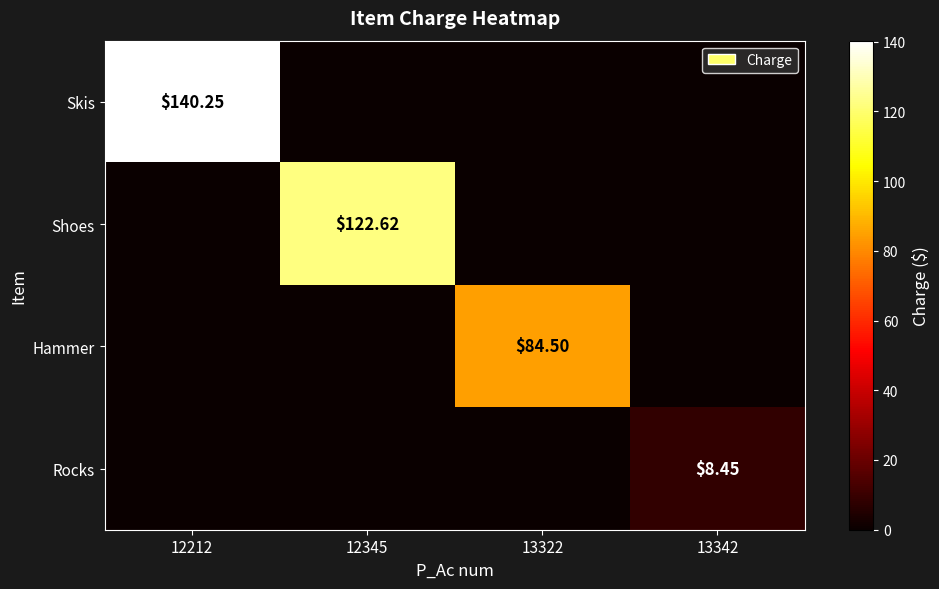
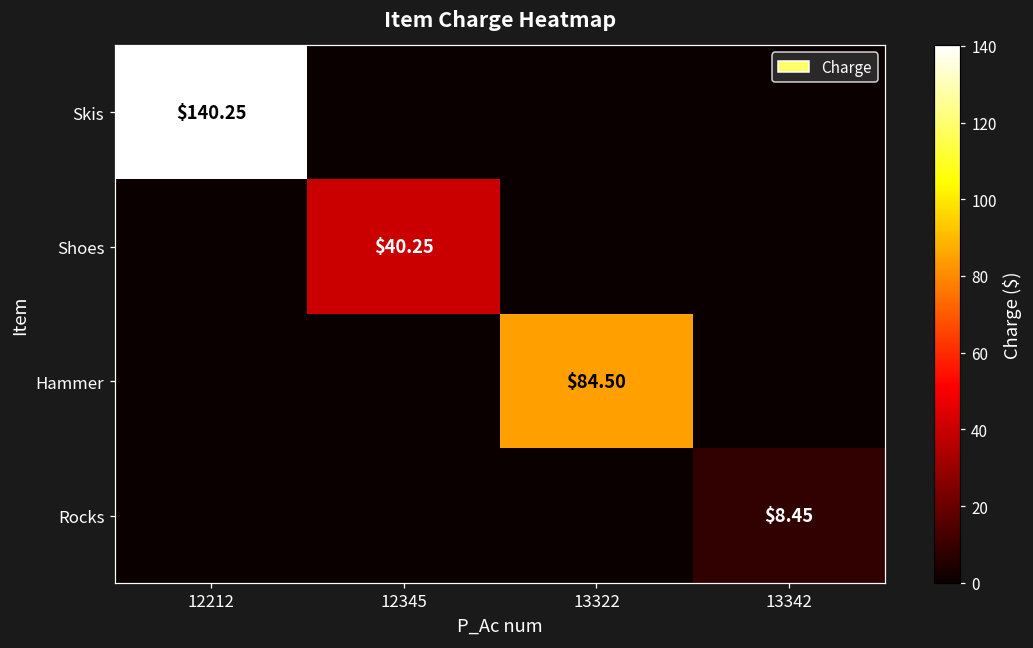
Shoes, 12345: $122.62 -> $40.25
